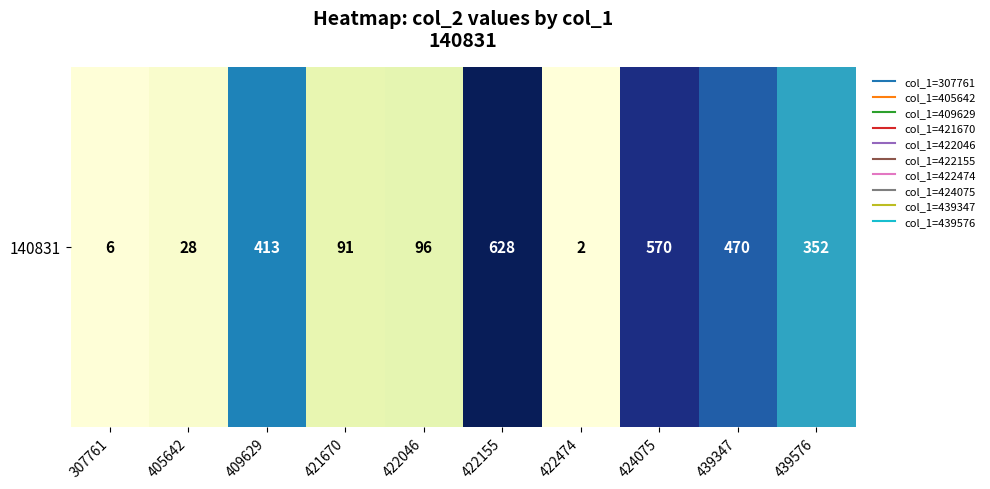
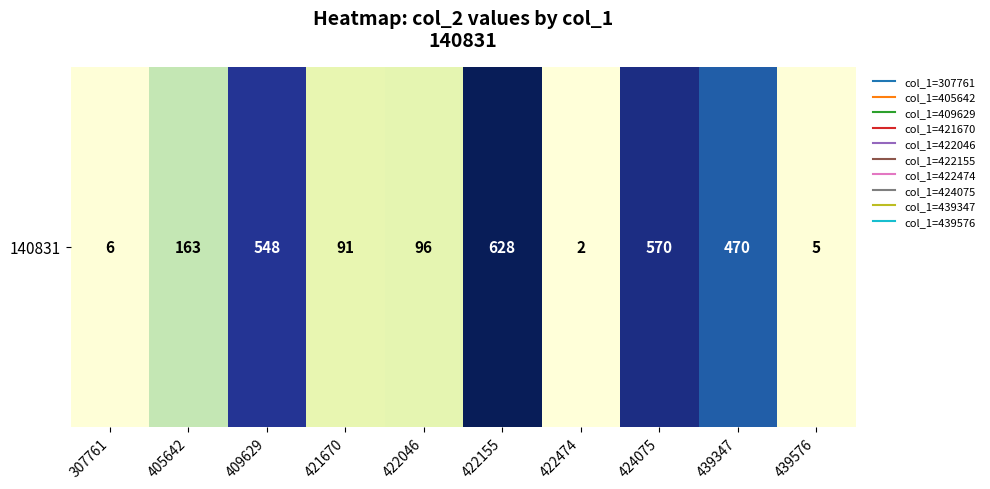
140831, 405642: 28 -> 163
140831, 409629: 413 -> 548
140831, 439576: 352 -> 5
